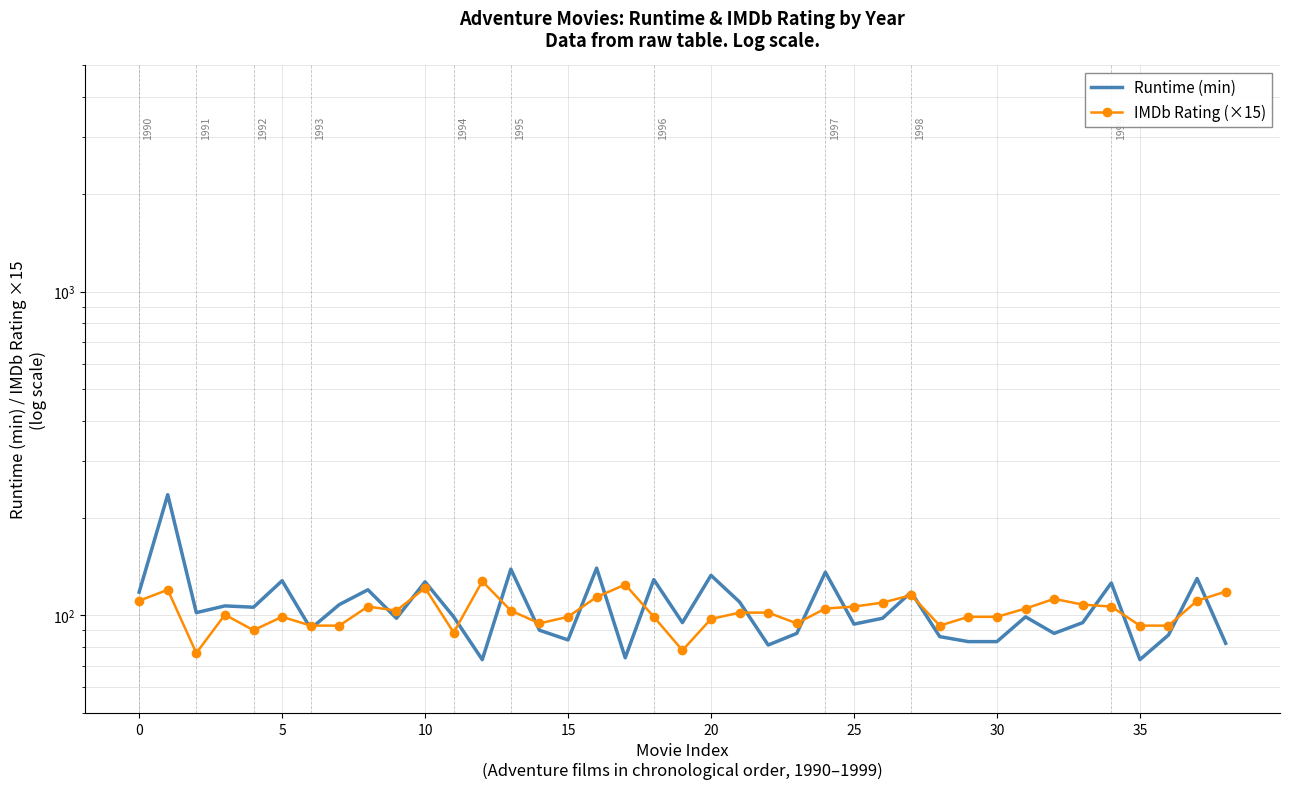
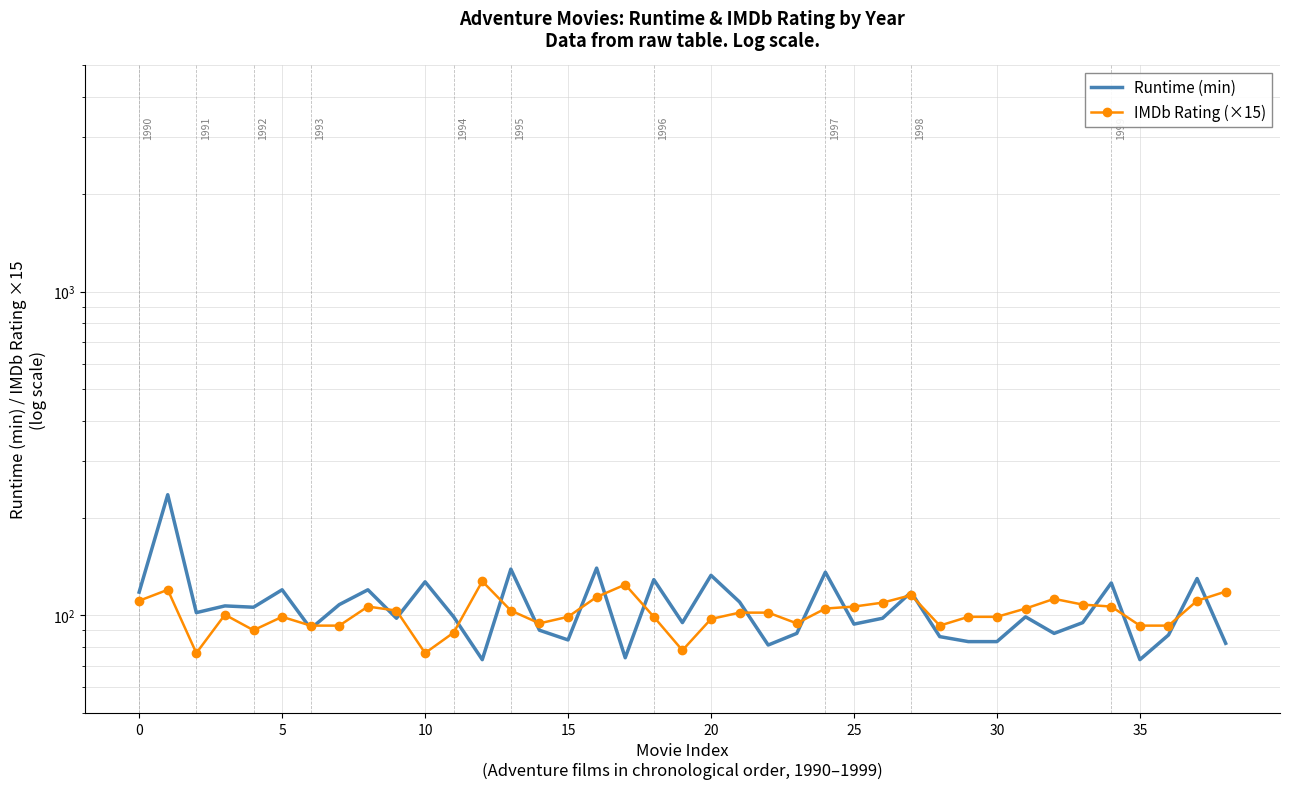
Runtime (min), 5: 128 -> 120
IMDb Rating (×15), 10: 122 -> 77
